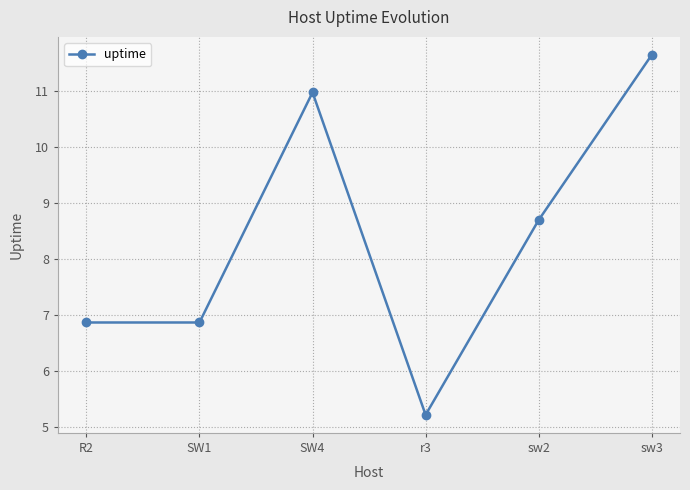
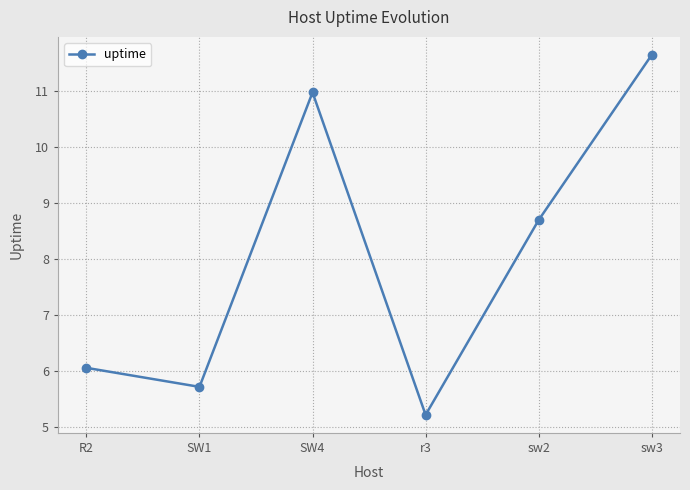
R2: 6.9 -> 6.1
SW1: 6.9 -> 5.7
